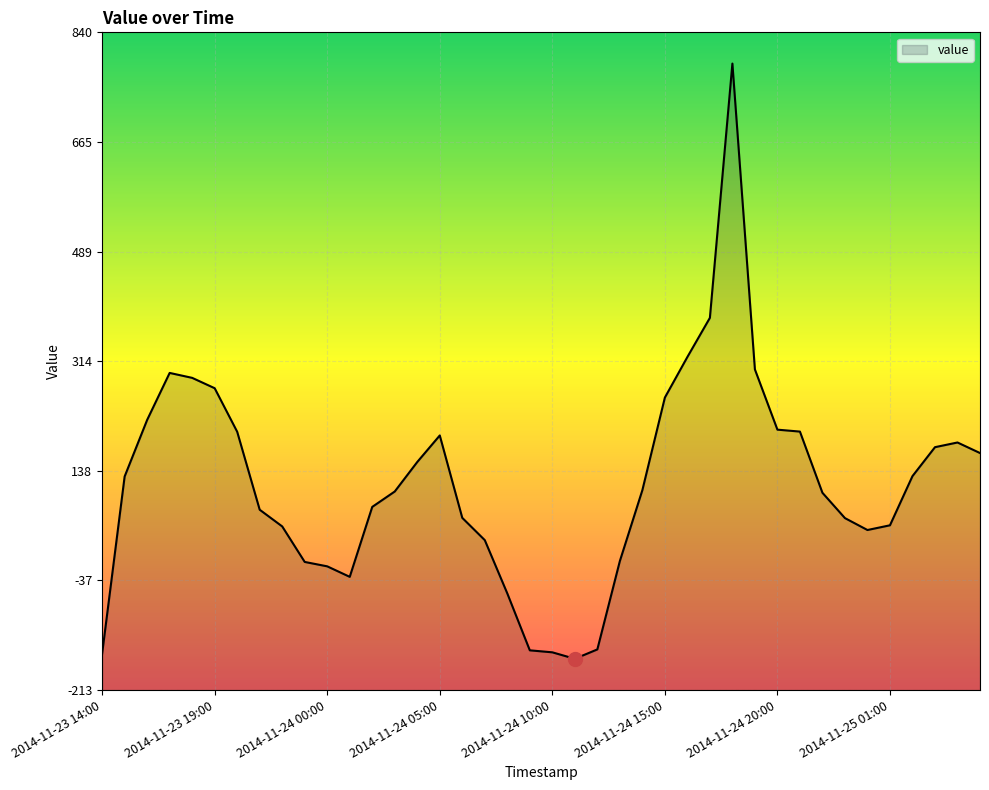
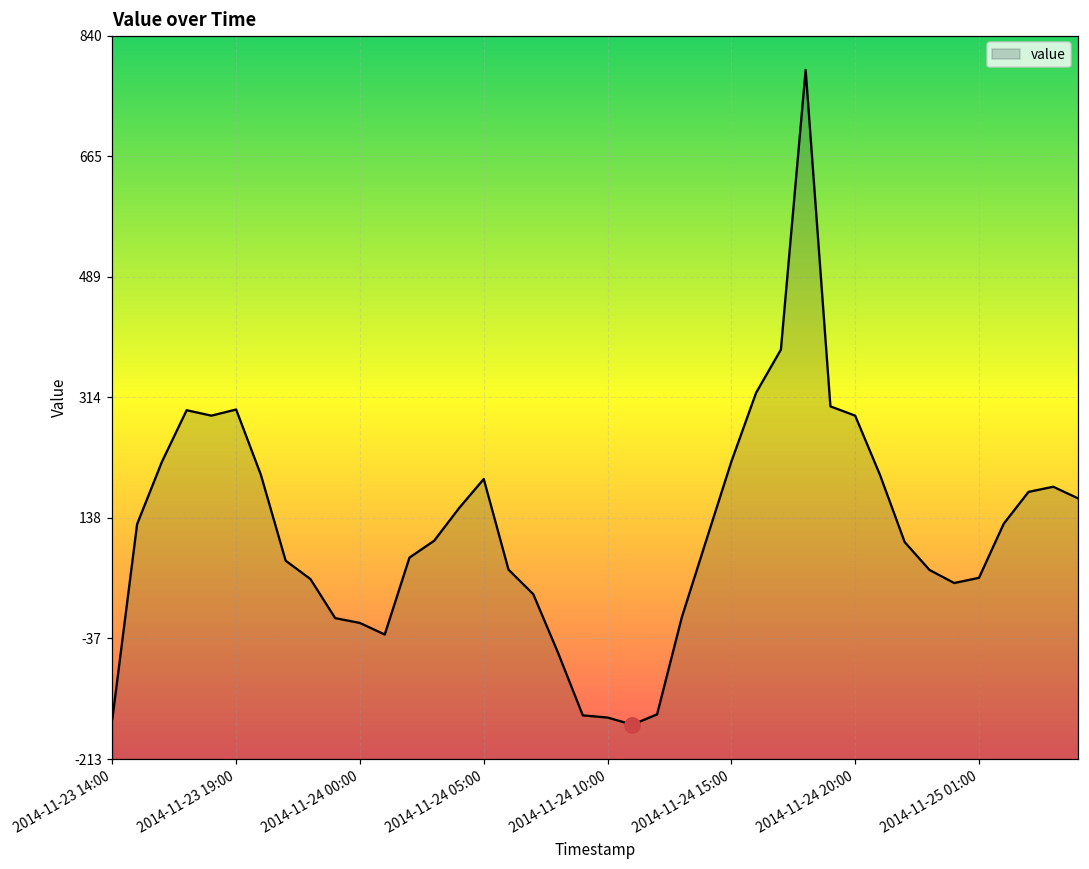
value, 2014-11-23 19:00: 270 -> 300
value, 2014-11-24 15:00: 260 -> 220
value, 2014-11-24 20:00: 200 -> 290
